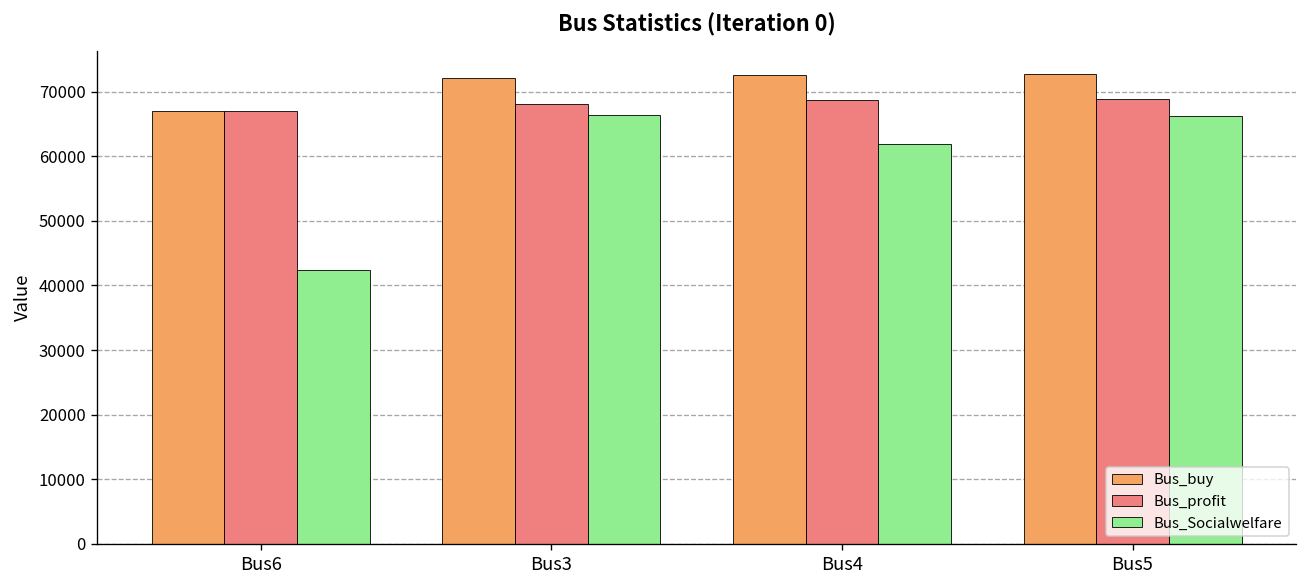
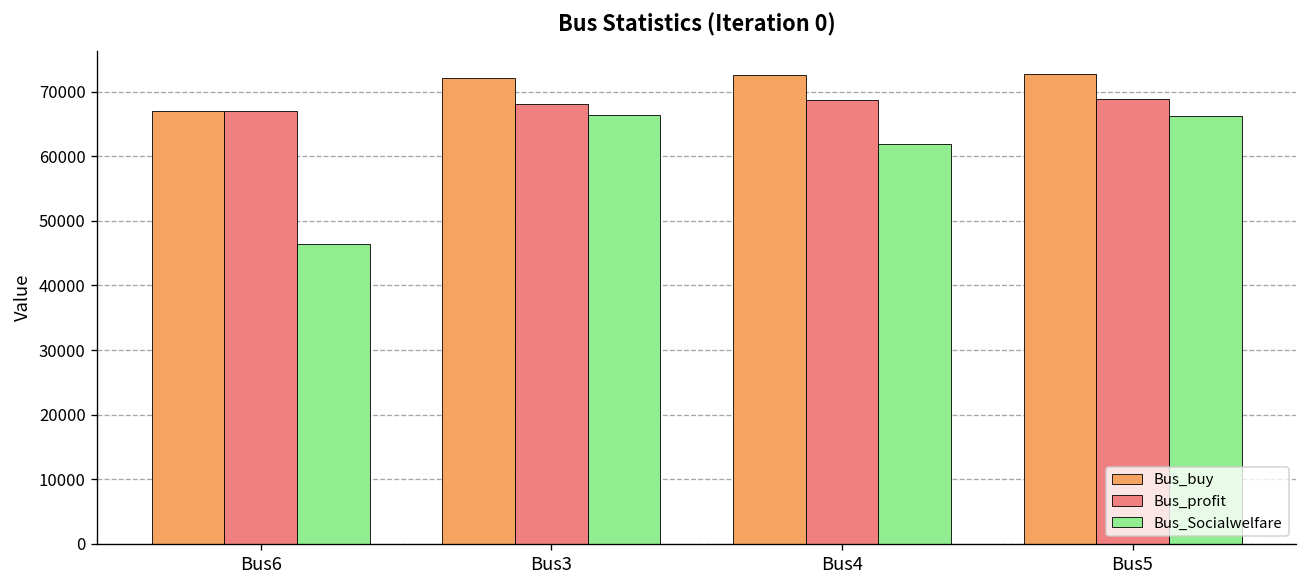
Bus_Socialwelfare, Bus6: 42000 -> 46000
